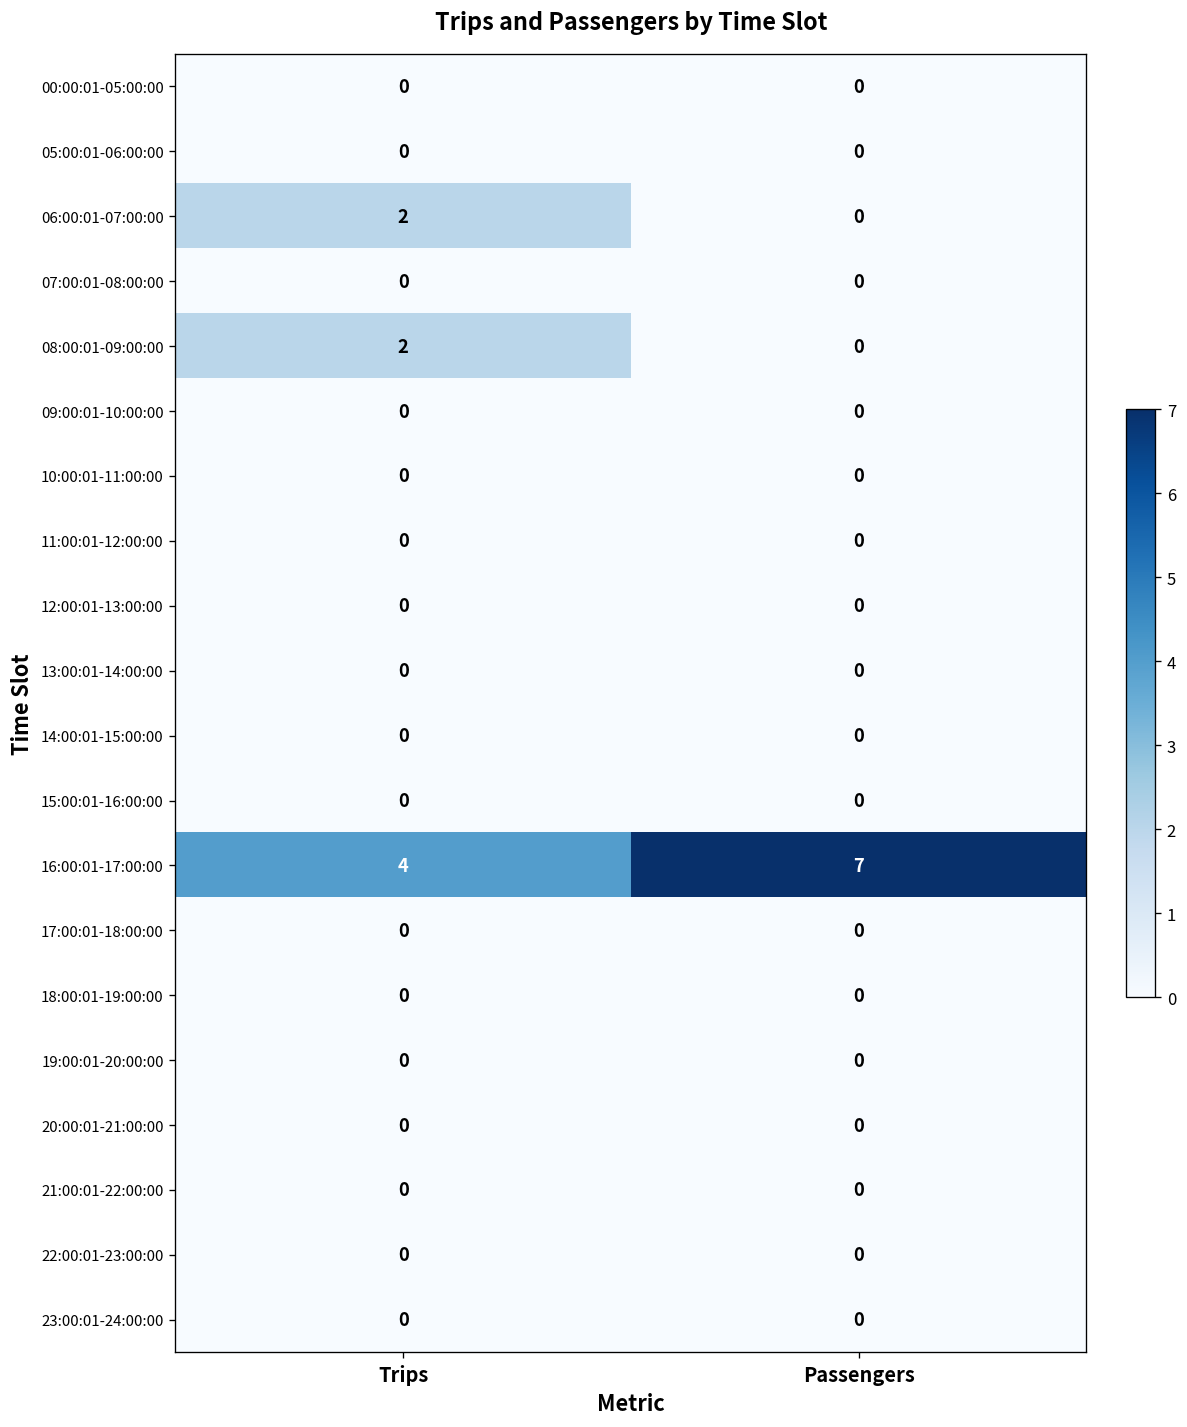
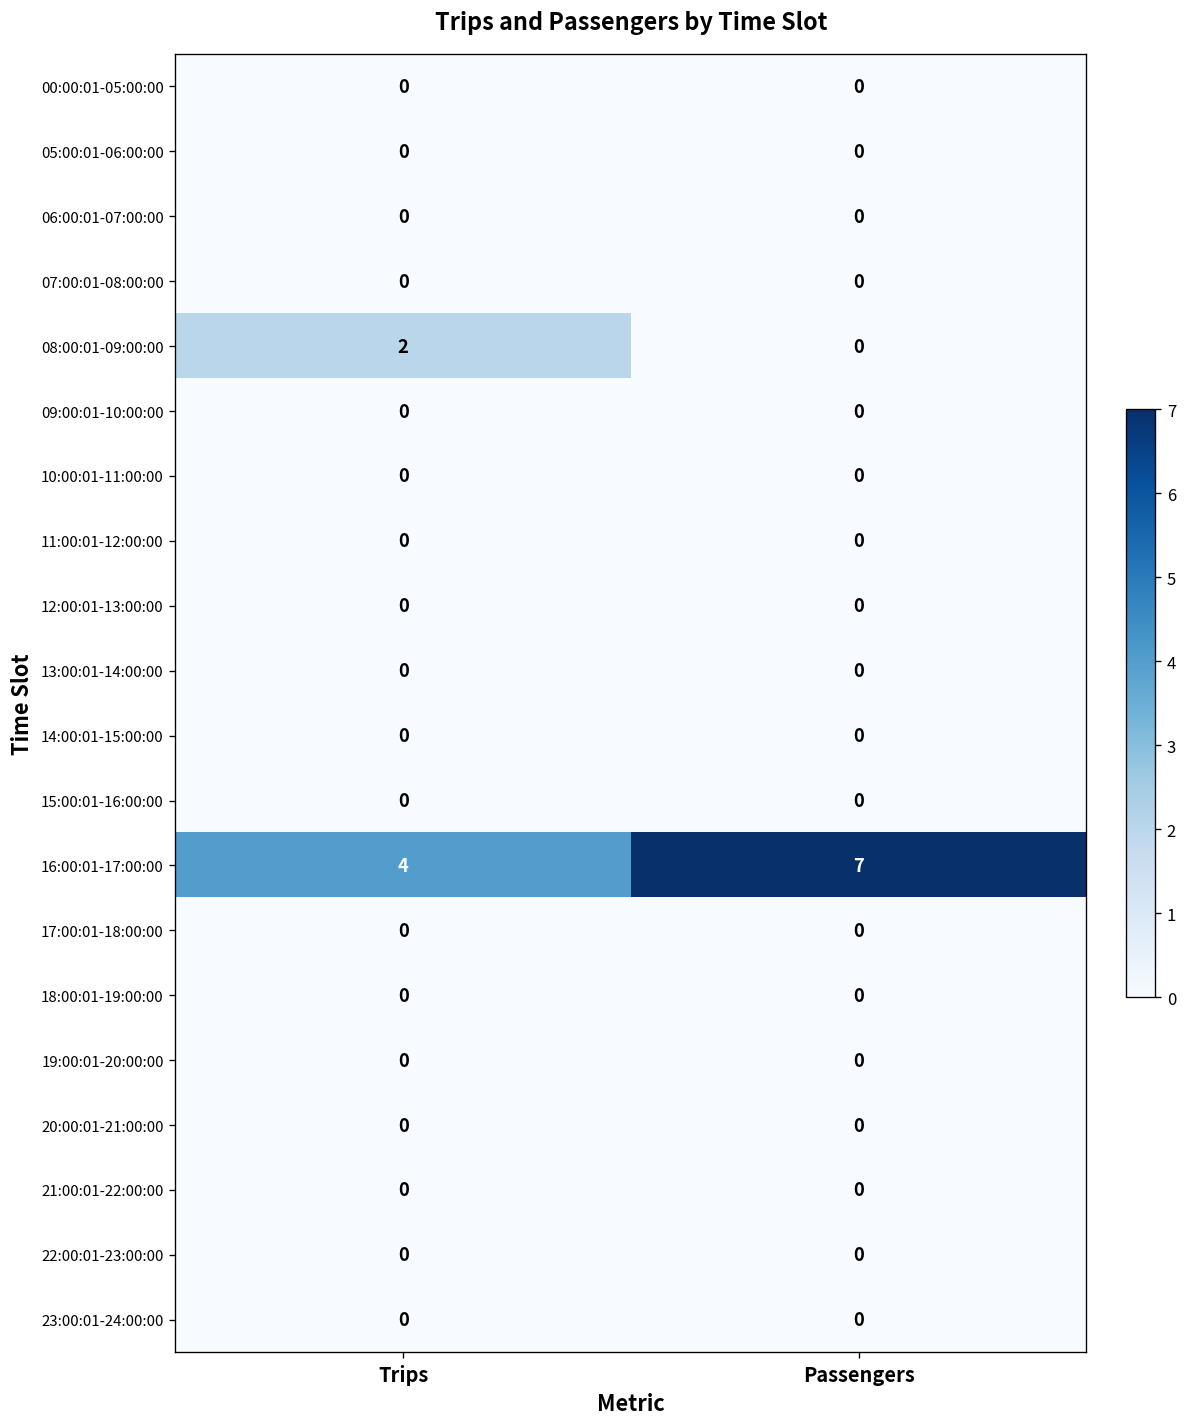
06:00:01-07:00:00, Trips: 2 -> 0
